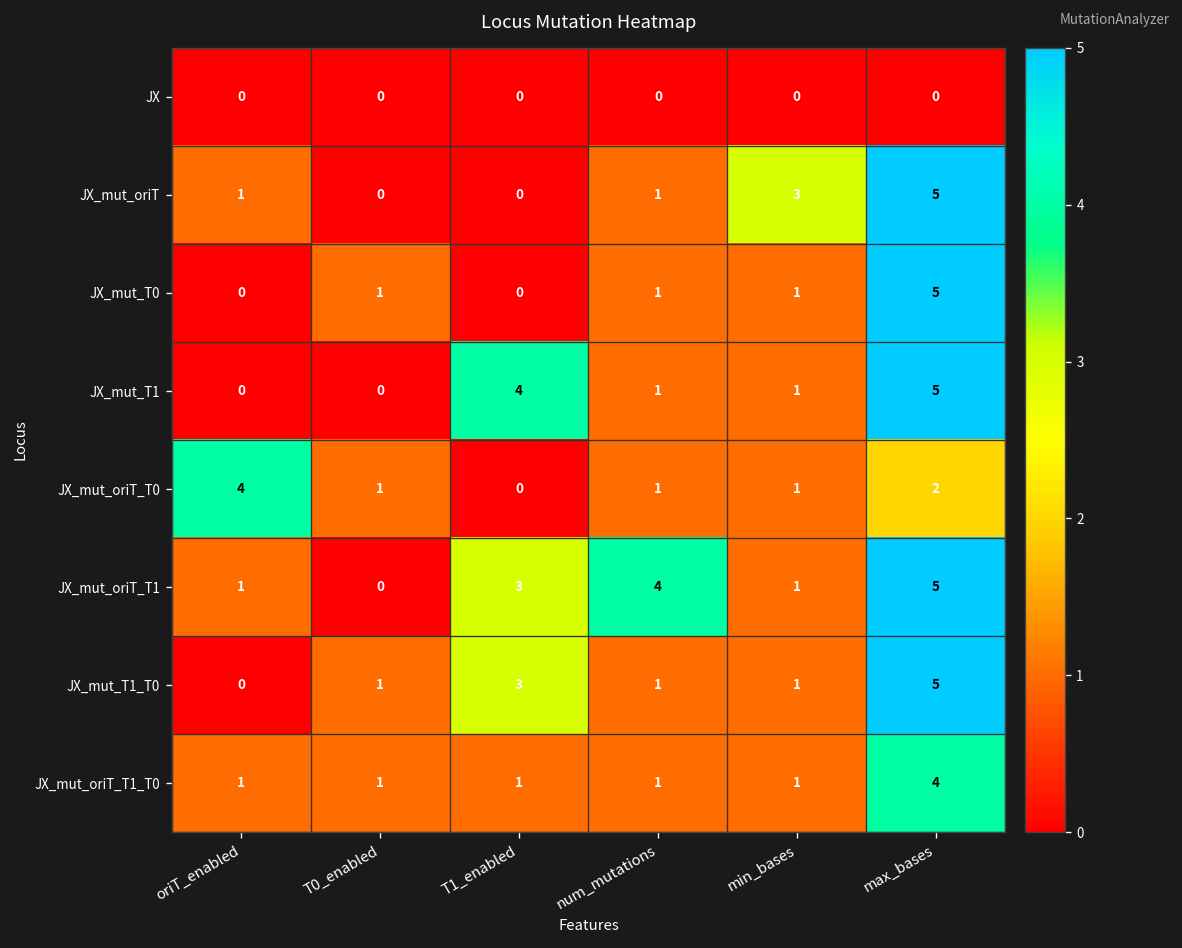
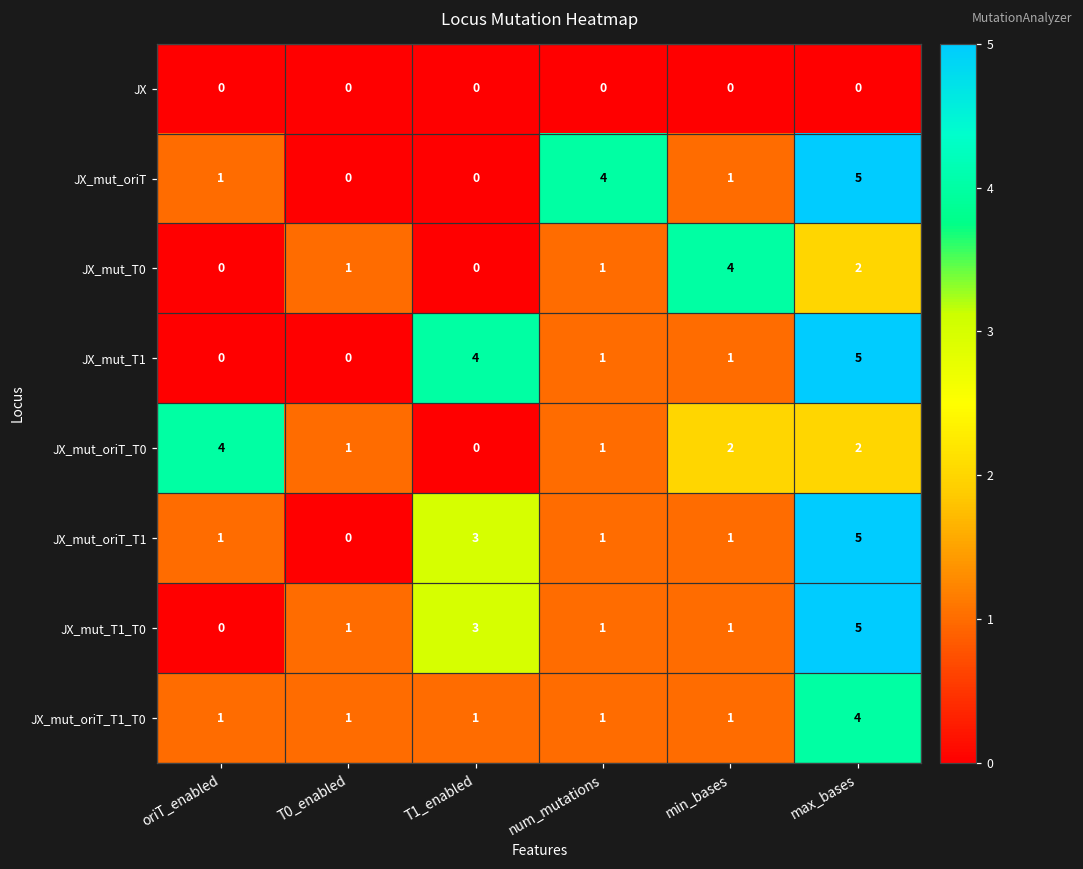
JX_mut_oriT, num_mutations: 1 -> 4
JX_mut_oriT, min_bases: 3 -> 1
JX_mut_T0, min_bases: 1 -> 4
JX_mut_T0, max_bases: 5 -> 2
JX_mut_oriT_T0, min_bases: 1 -> 2
JX_mut_oriT_T1, num_mutations: 4 -> 1
